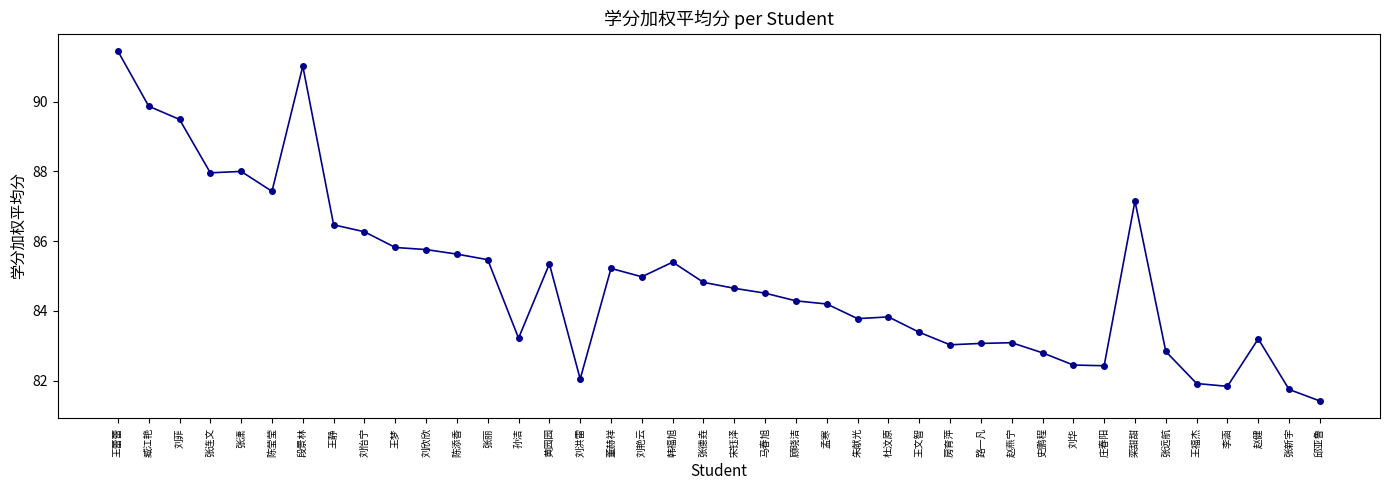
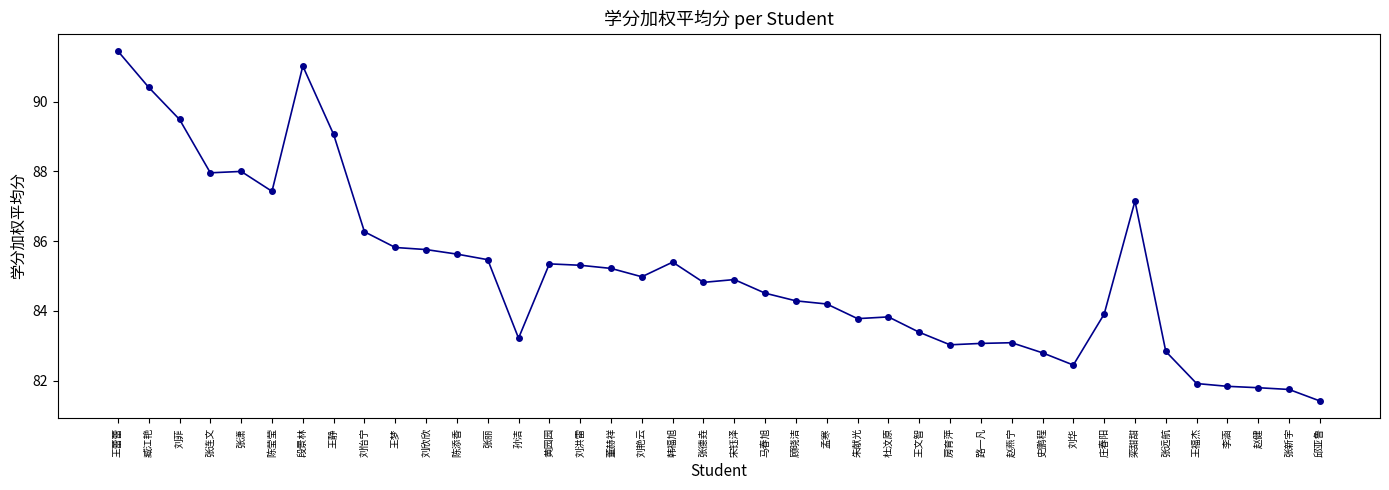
臧江艳: 89.9 -> 90.4
王静: 86.5 -> 89.1
刘洪雷: 82.1 -> 85.3
宋钰泽: 84.7 -> 84.9
庄春阳: 82.4 -> 83.9
赵健: 83.2 -> 81.8
